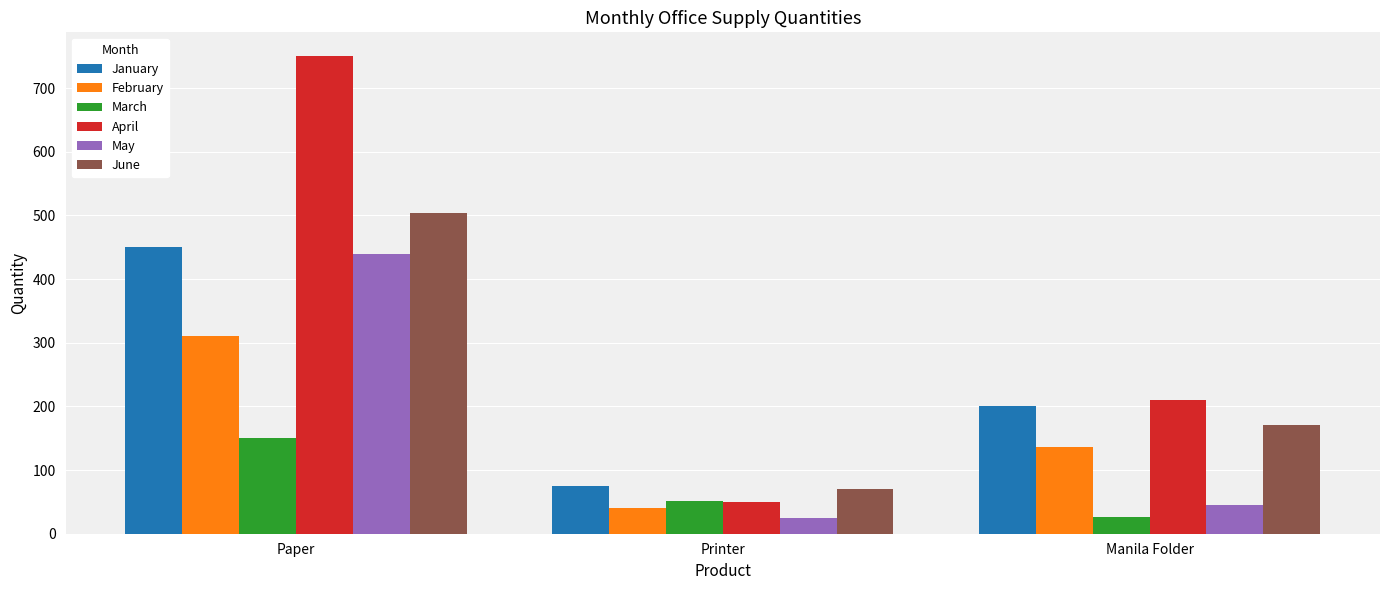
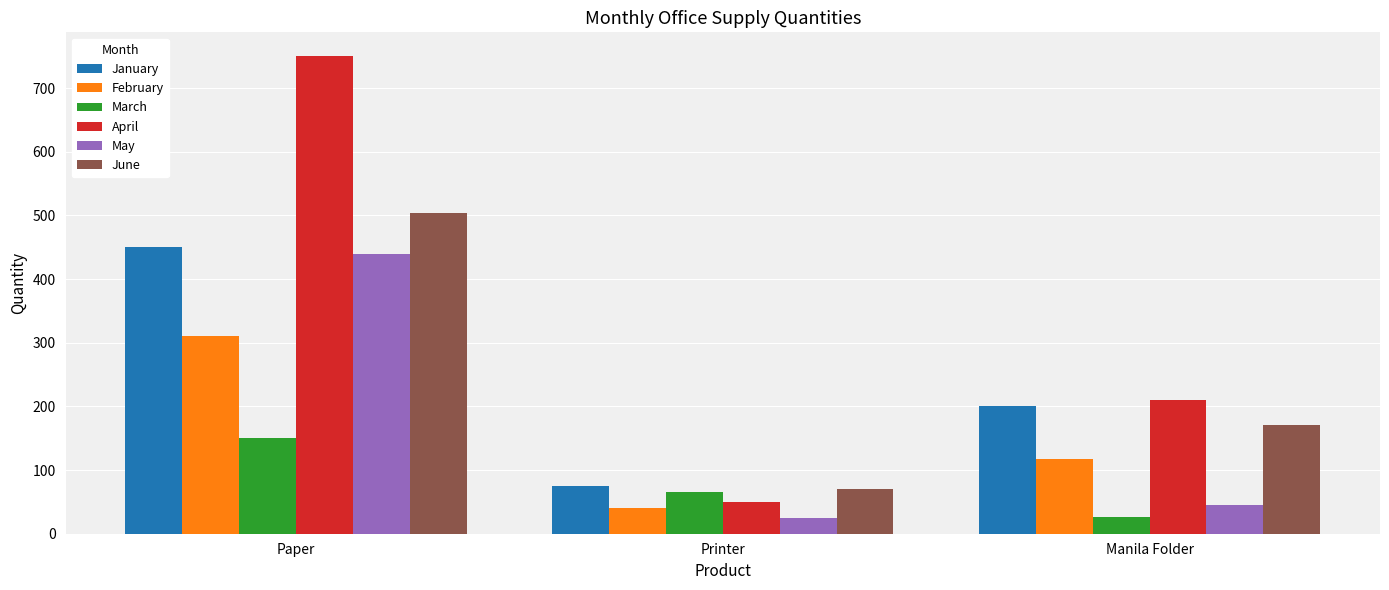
March, Printer: 50 -> 70
February, Manila Folder: 140 -> 120
